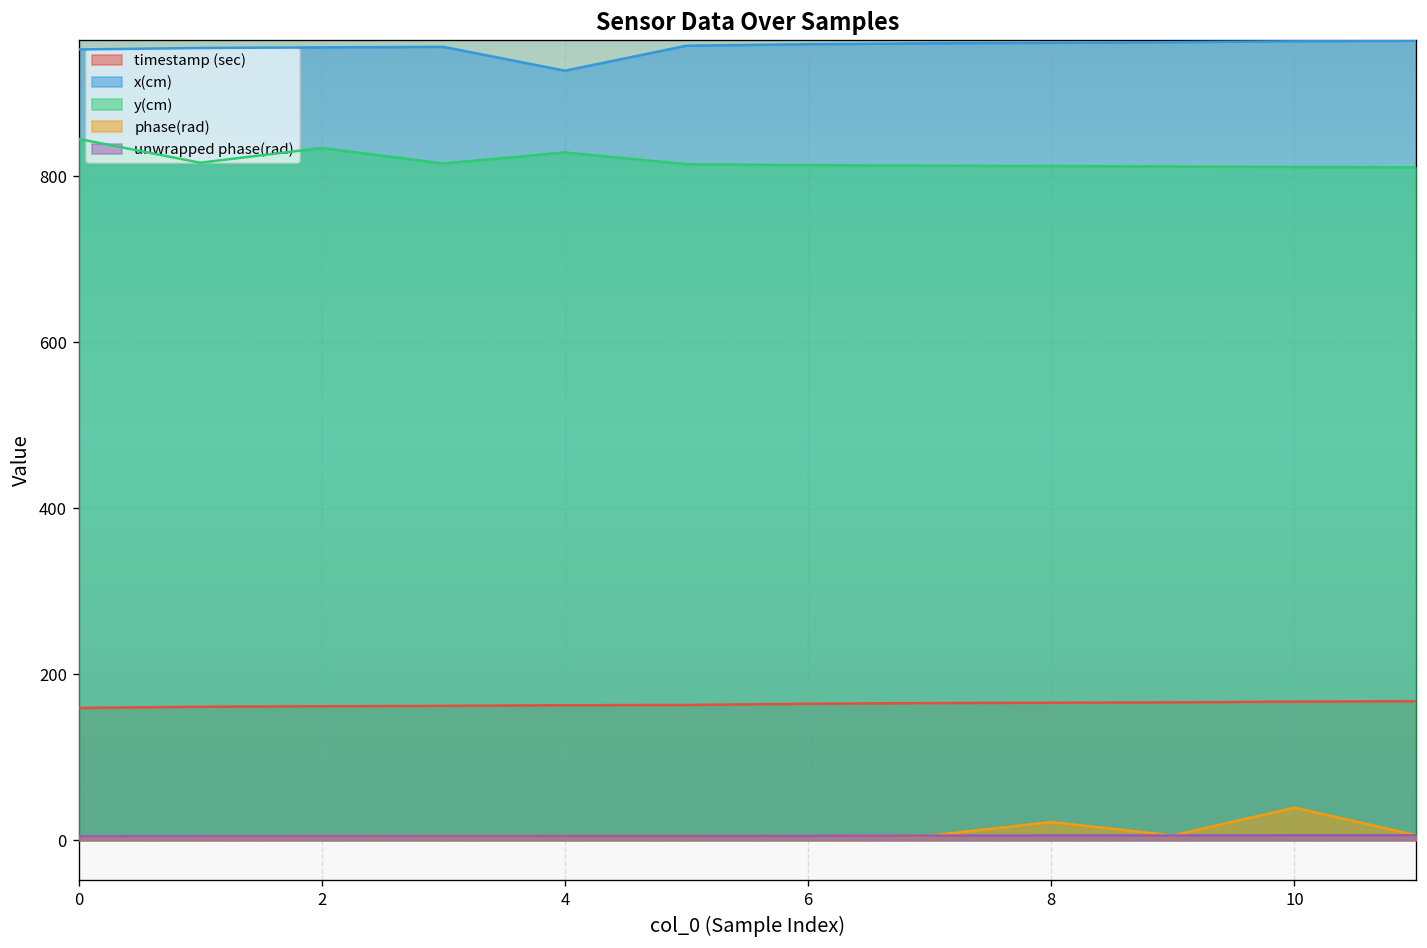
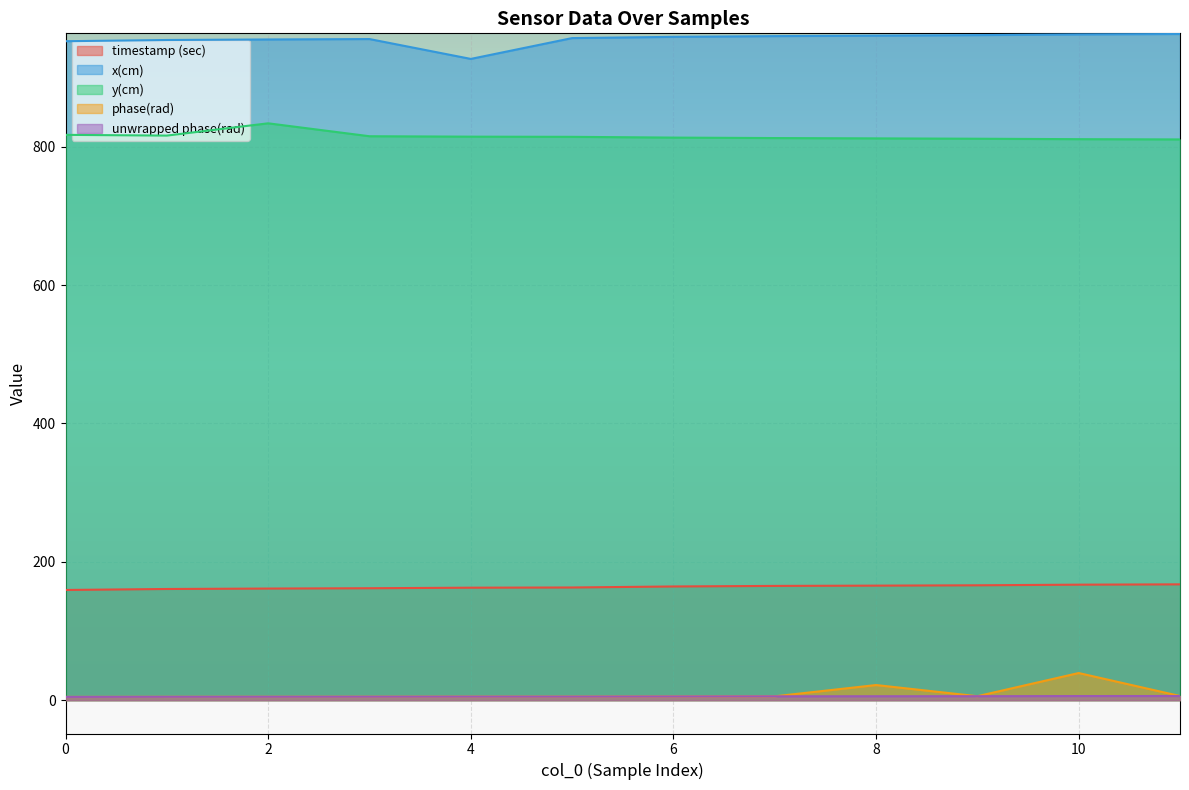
y(cm), 0: 840 -> 820
y(cm), 4: 830 -> 810
